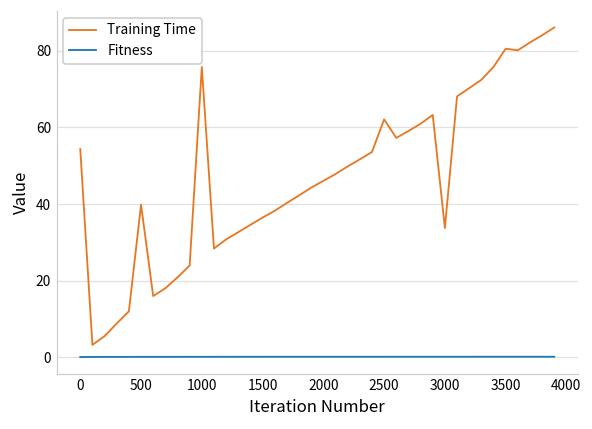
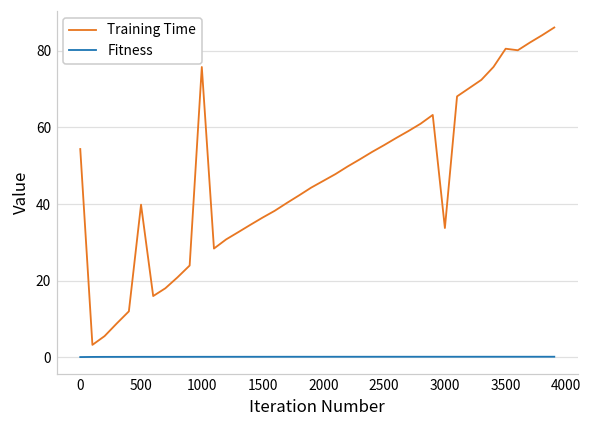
Training Time, 2500: 62 -> 55
